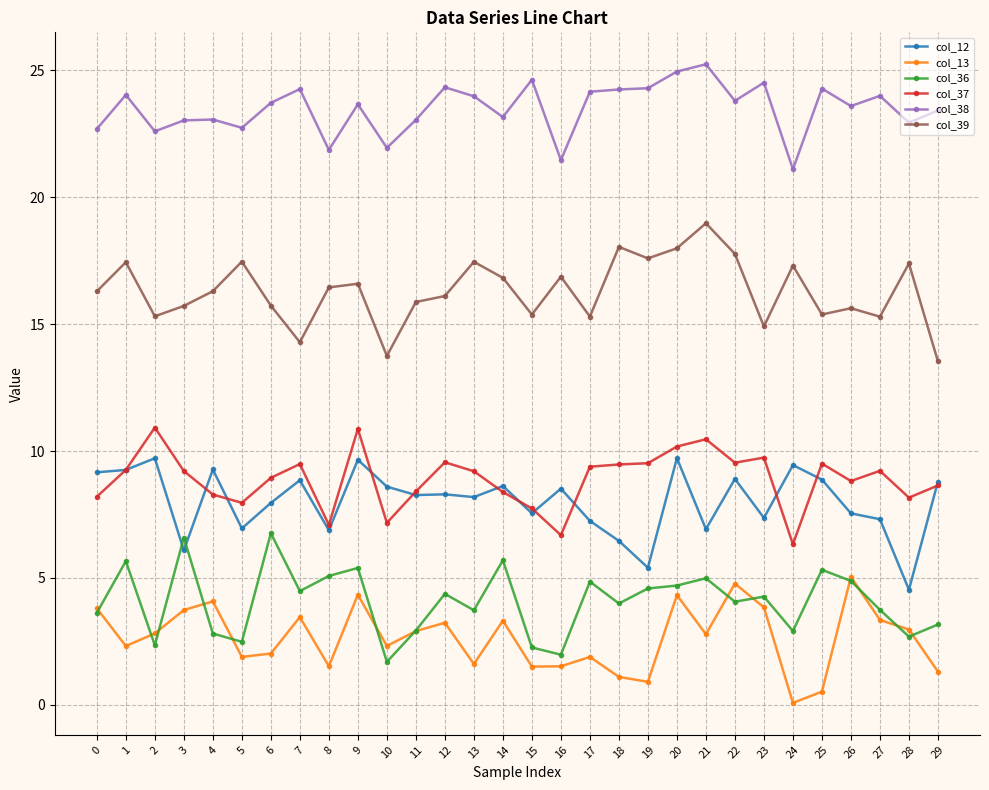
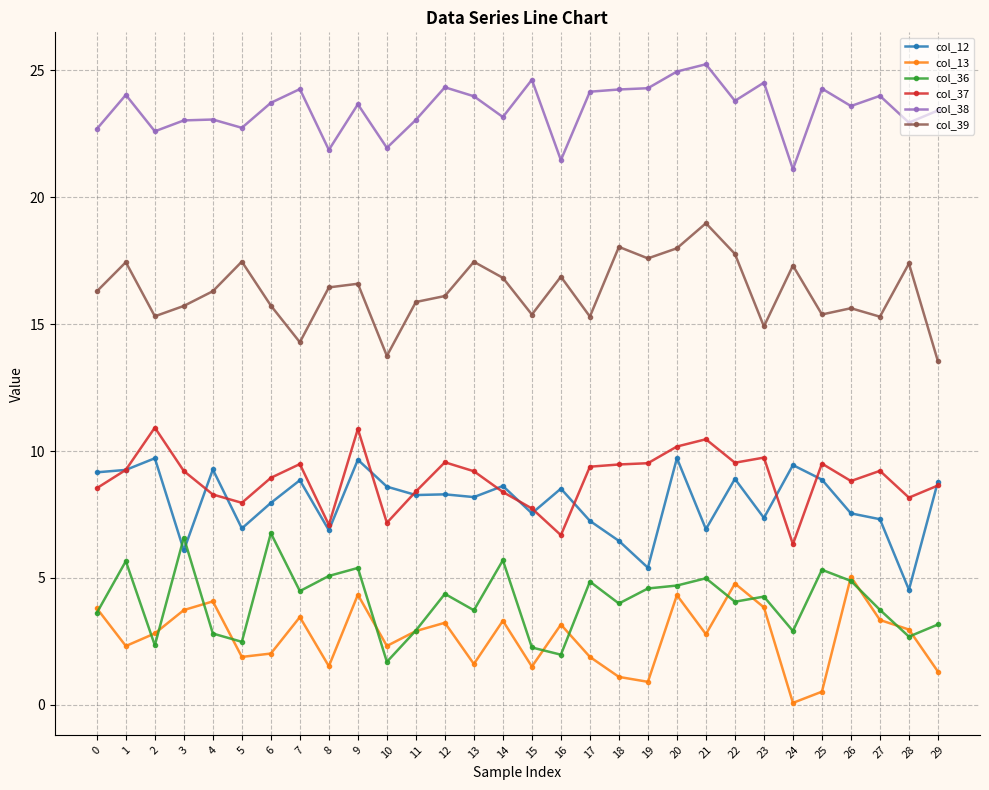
col_37, 0: 8.2 -> 8.5
col_13, 16: 1.5 -> 3.2
